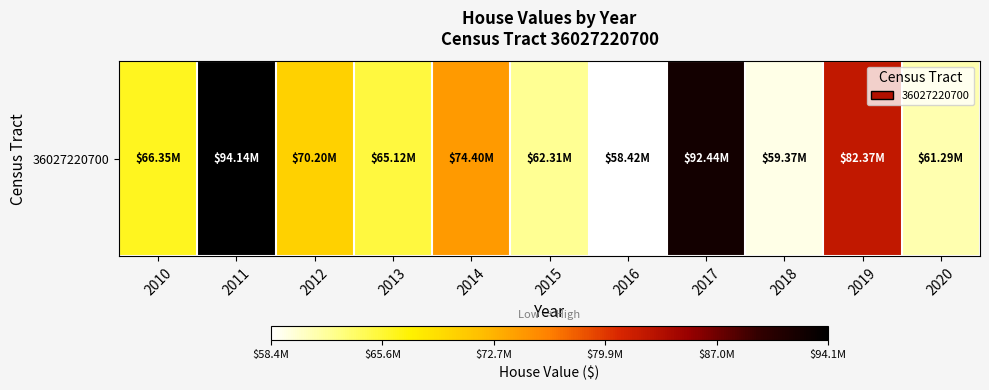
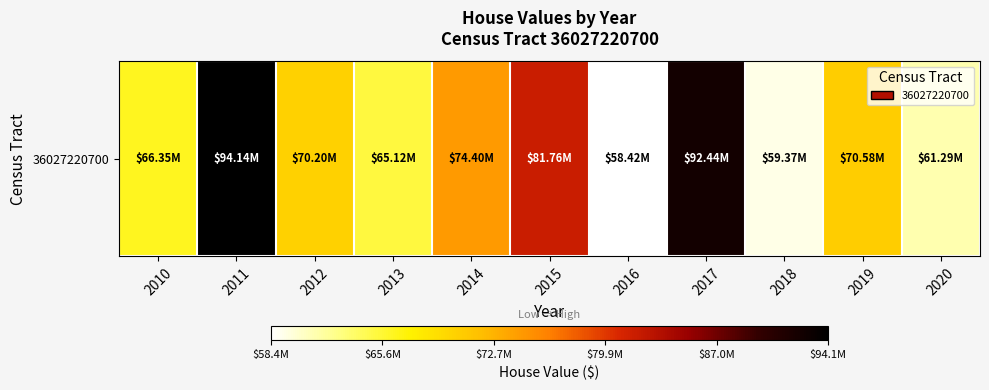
36027220700, 2015: $62.31M -> $81.76M
36027220700, 2019: $82.37M -> $70.58M
